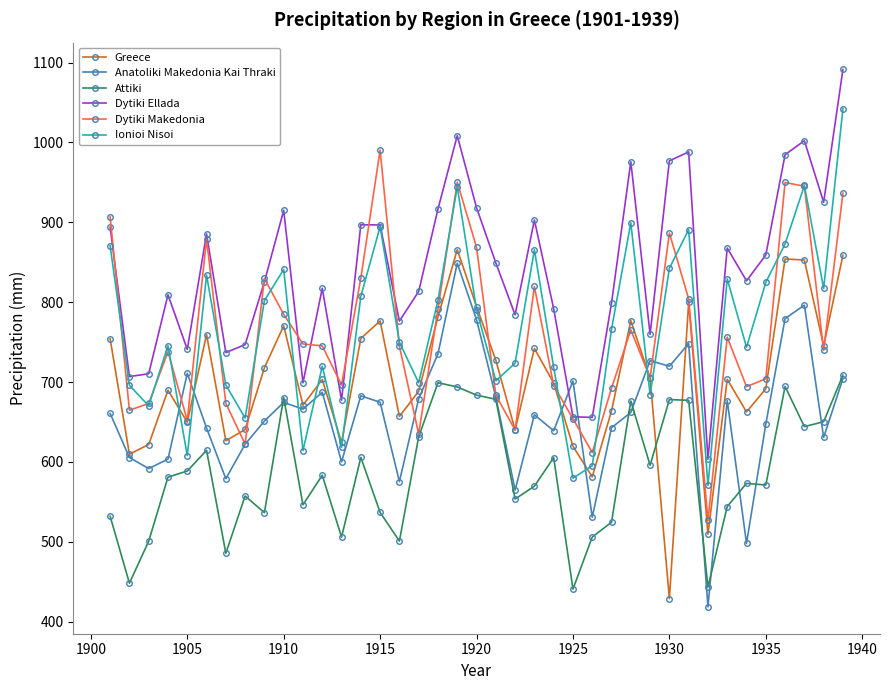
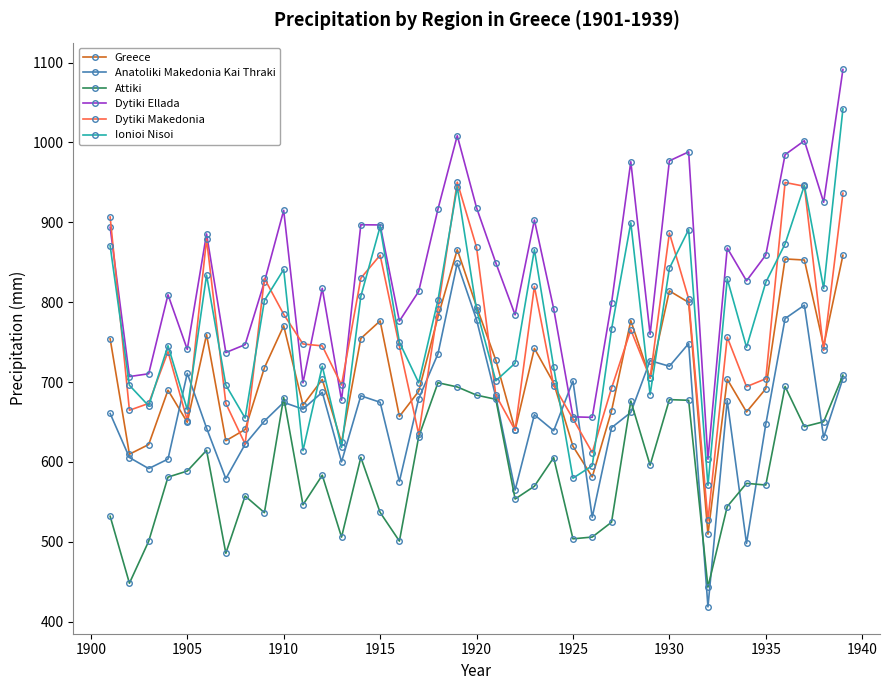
Ionioi Nisoi, 1905: 610 -> 670
Dytiki Makedonia, 1915: 990 -> 860
Attiki, 1925: 440 -> 500
Greece, 1930: 430 -> 810
